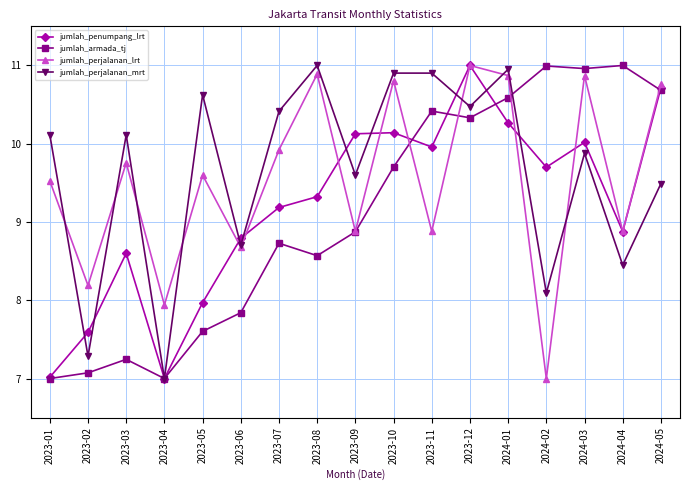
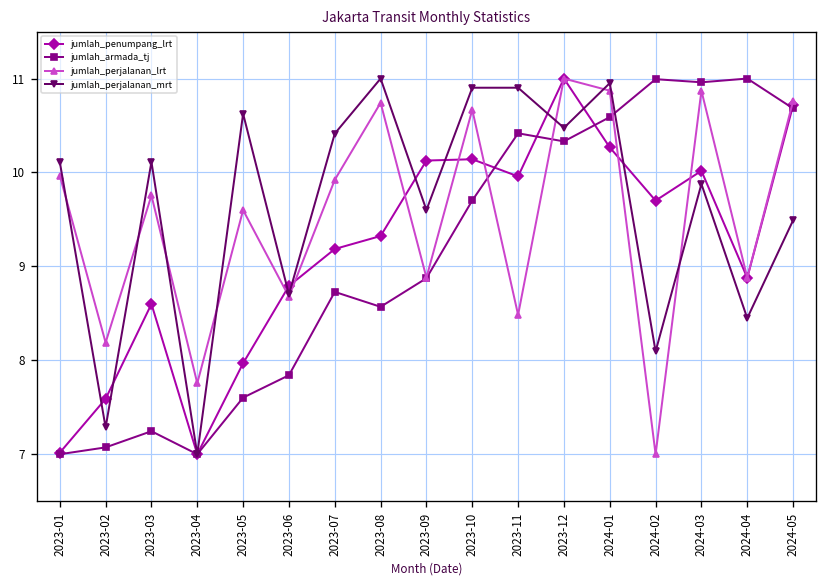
jumlah_perjalanan_lrt, 2023-01: 9.5 -> 10.0
jumlah_perjalanan_lrt, 2023-04: 7.9 -> 7.8
jumlah_perjalanan_lrt, 2023-08: 10.9 -> 10.7
jumlah_perjalanan_lrt, 2023-10: 10.8 -> 10.7
jumlah_perjalanan_lrt, 2023-11: 8.9 -> 8.5
